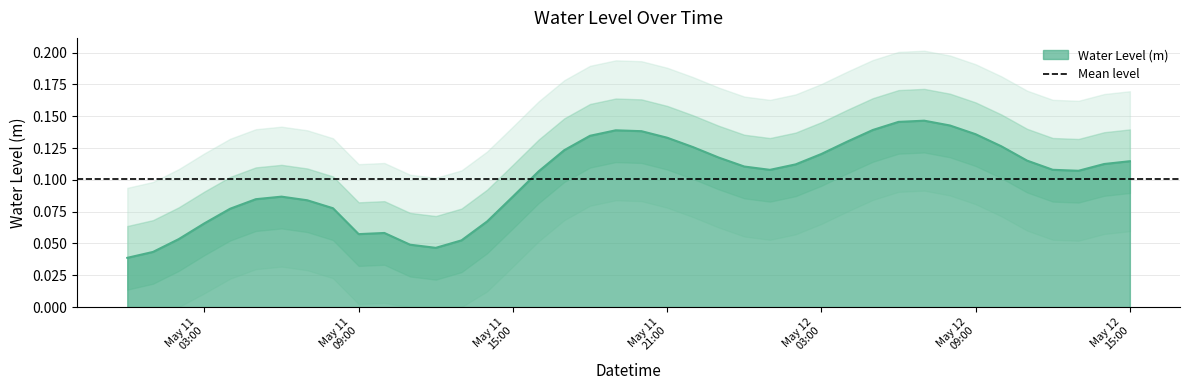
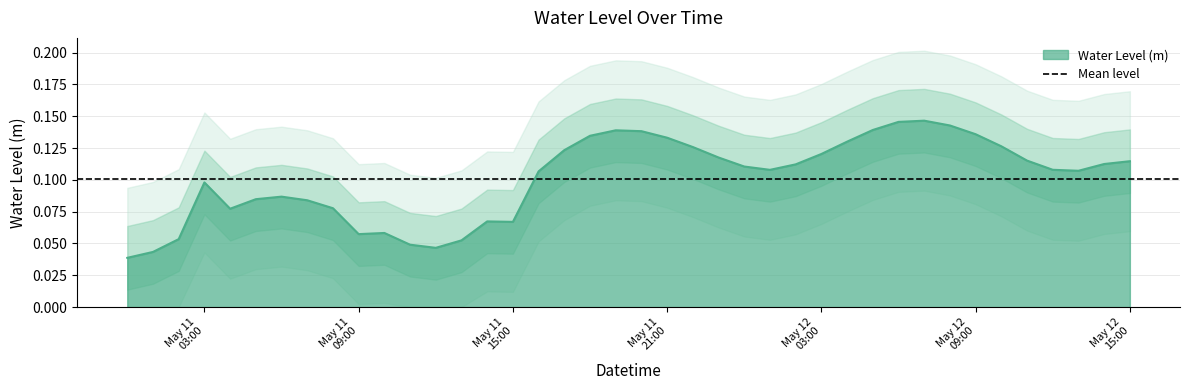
Water Level (m), May 11 03:00: 0.066 -> 0.098
Water Level (m), May 11 15:00: 0.087 -> 0.067
